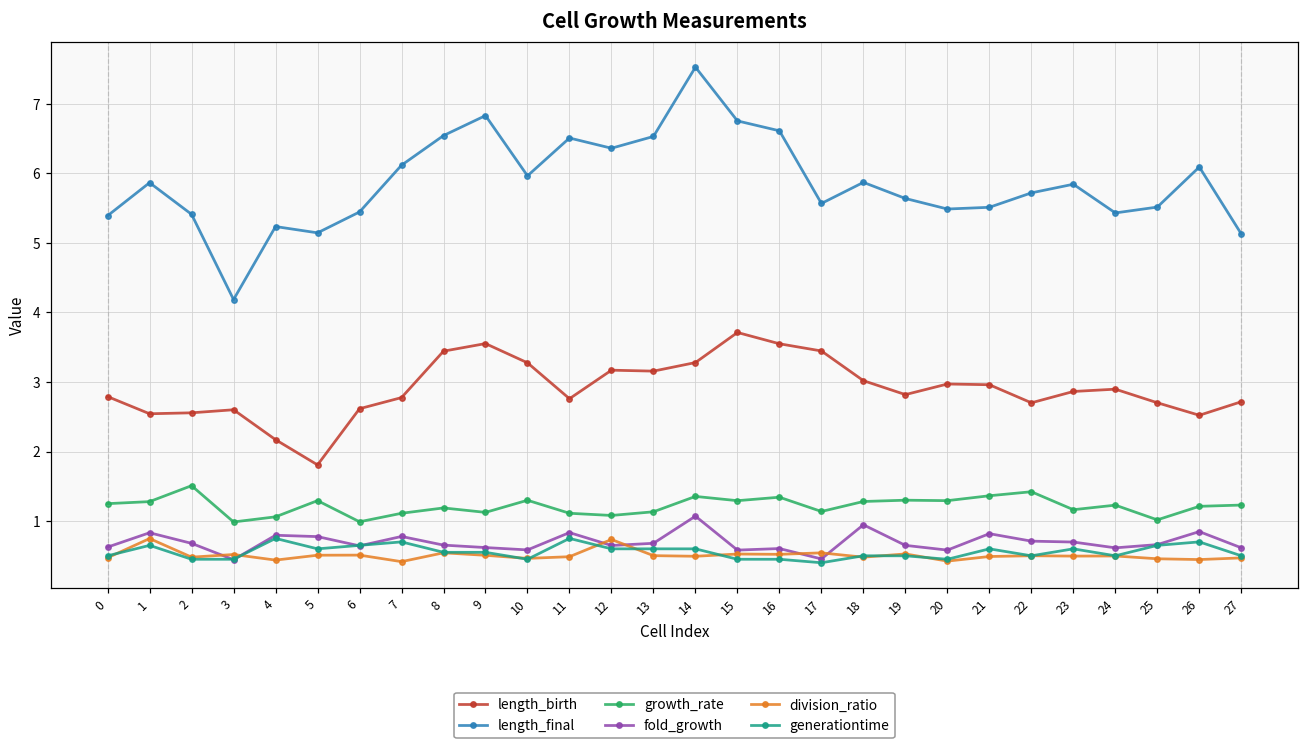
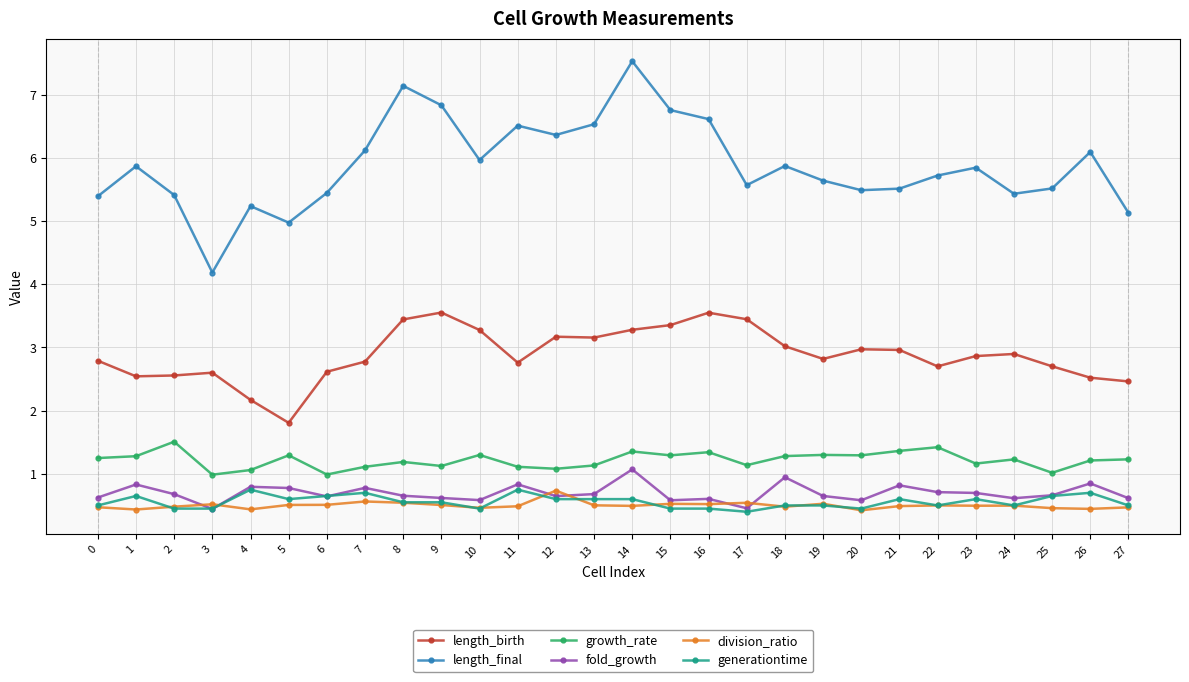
division_ratio, 1: 0.7 -> 0.4
length_final, 5: 5.1 -> 5.0
division_ratio, 7: 0.4 -> 0.6
length_final, 8: 6.5 -> 7.1
length_birth, 15: 3.7 -> 3.4
length_birth, 27: 2.7 -> 2.5
